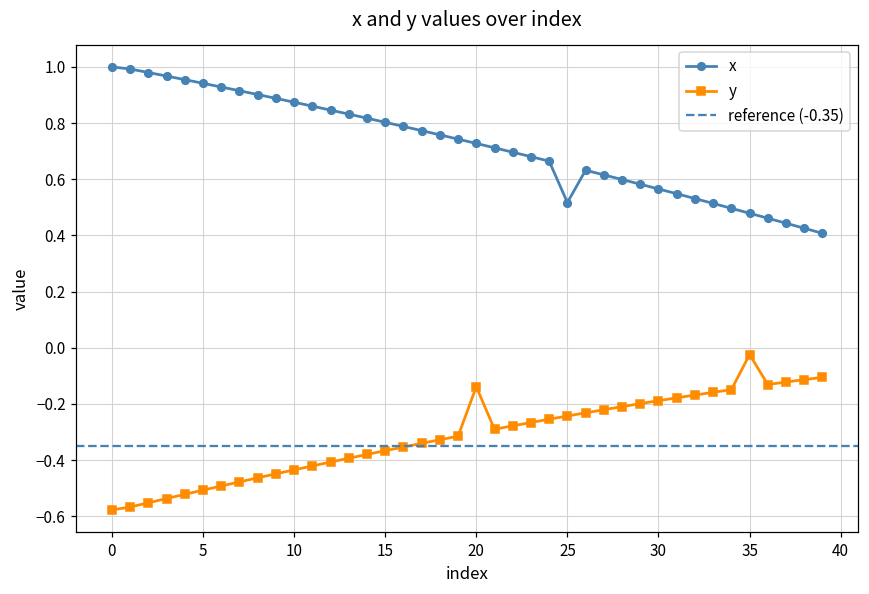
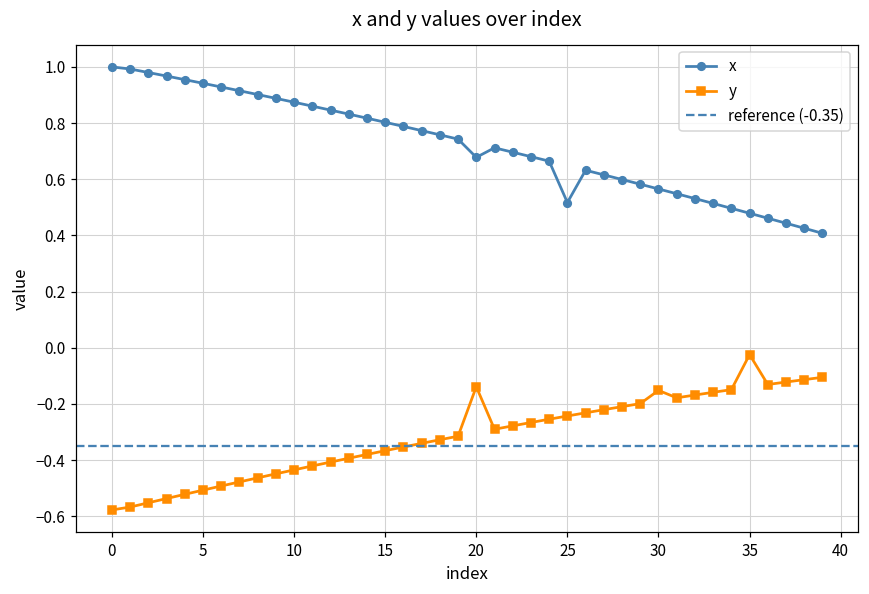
x, 20: 0.73 -> 0.68
y, 30: -0.19 -> -0.15
